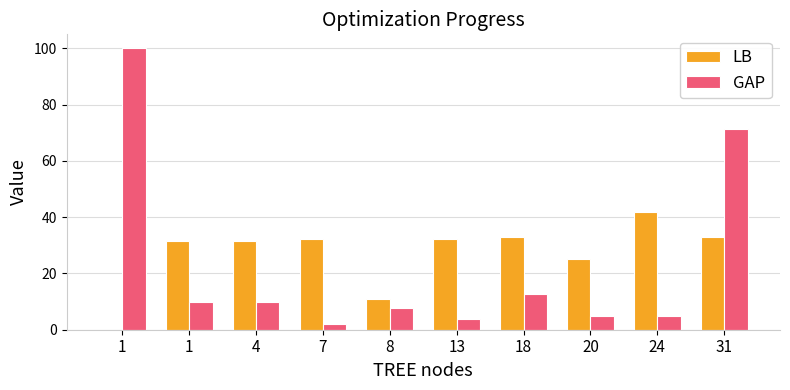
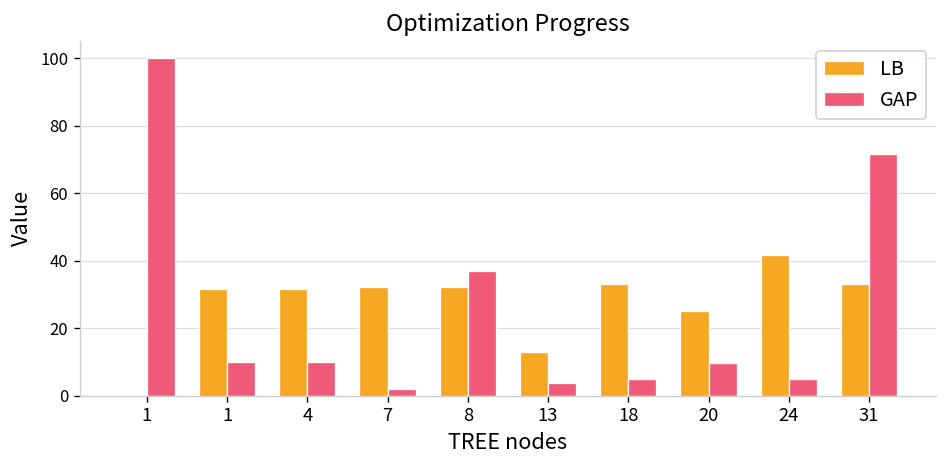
LB, 8: 11 -> 32
GAP, 8: 8 -> 37
LB, 13: 32 -> 13
GAP, 18: 13 -> 5
GAP, 20: 5 -> 10
